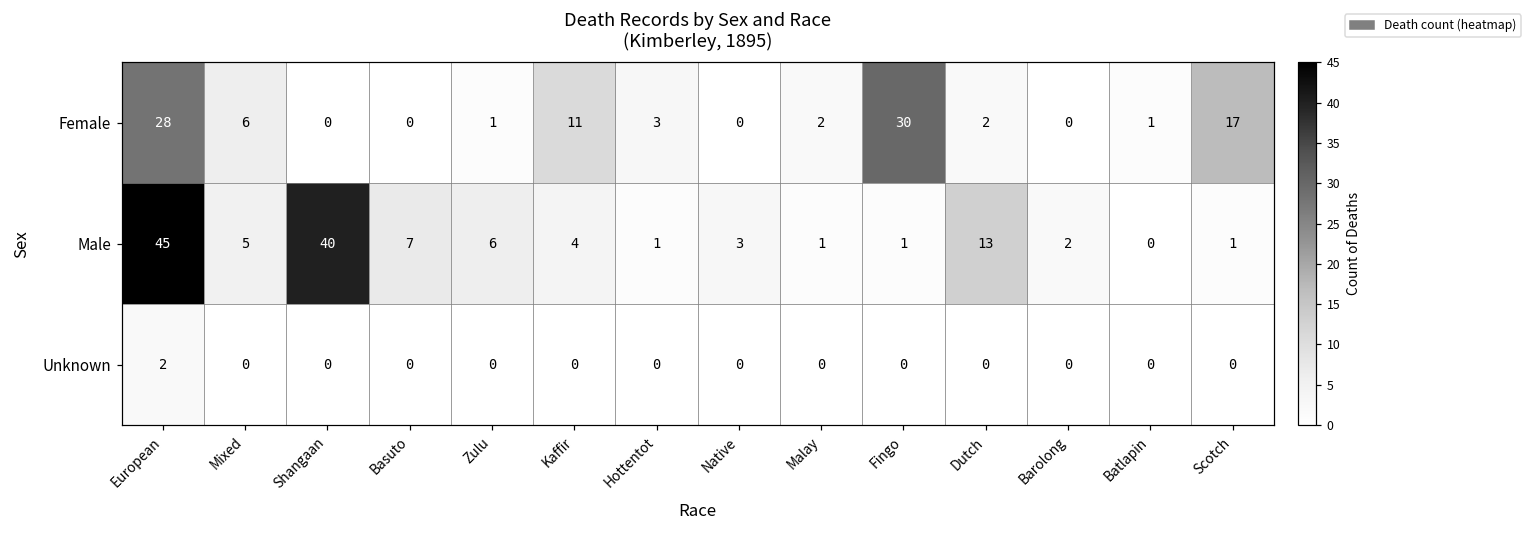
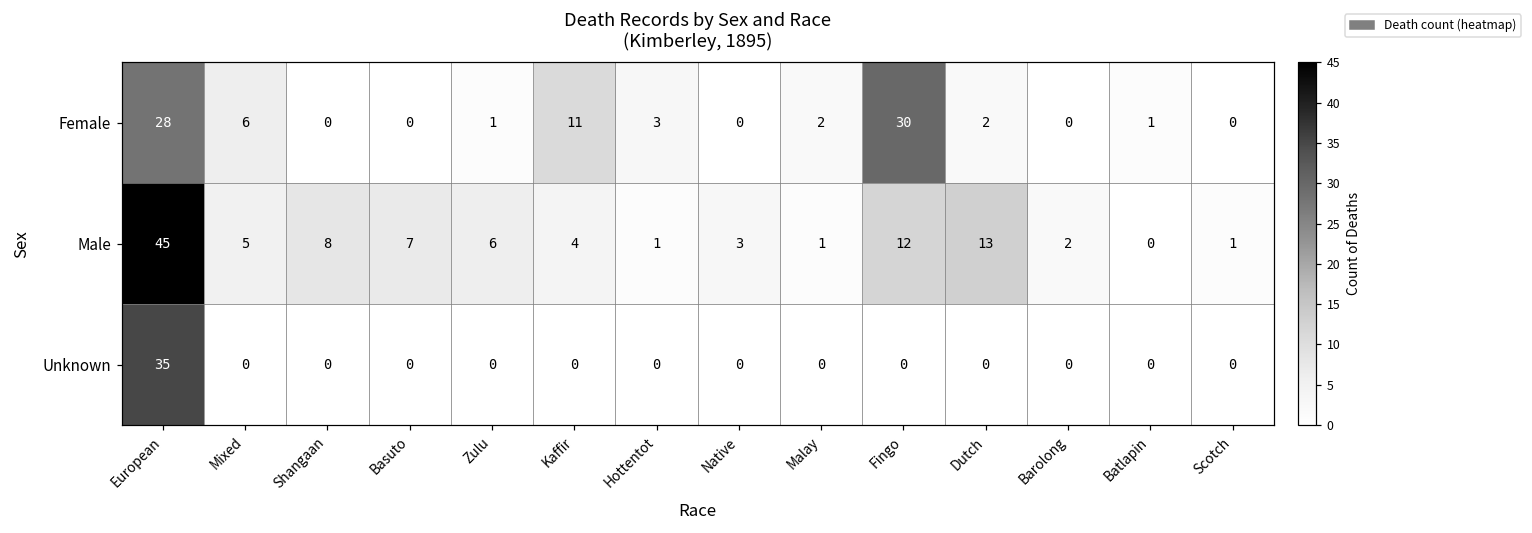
Female, Scotch: 17 -> 0
Male, Shangaan: 40 -> 8
Male, Fingo: 1 -> 12
Unknown, European: 2 -> 35
